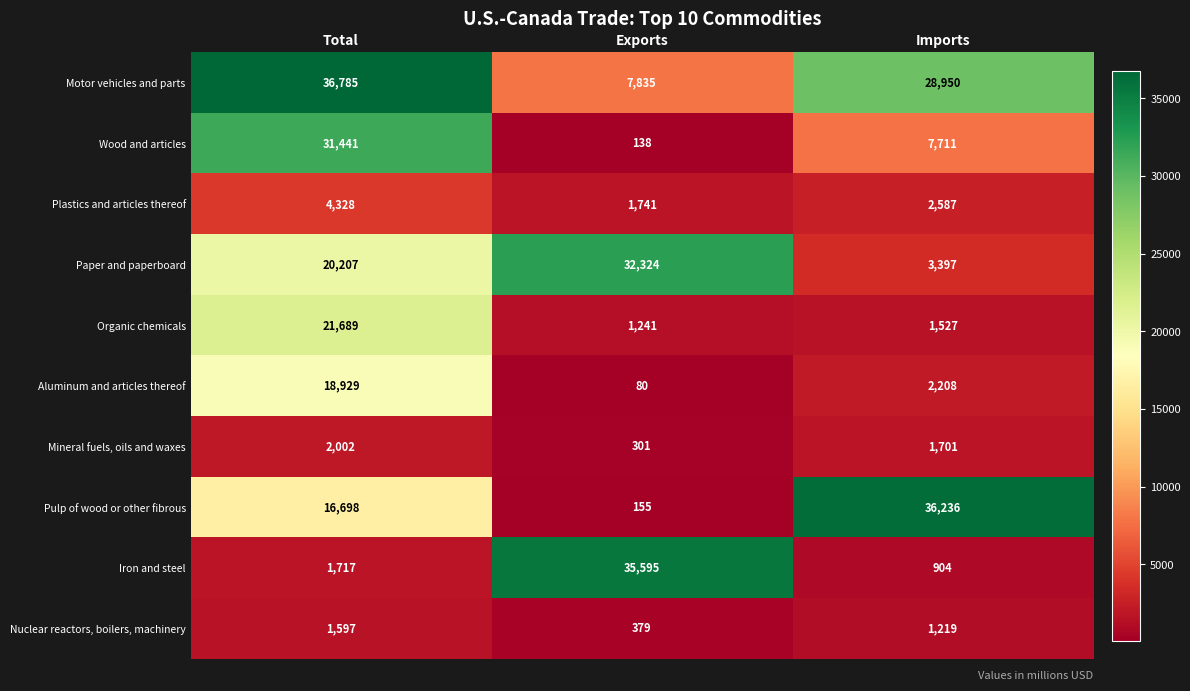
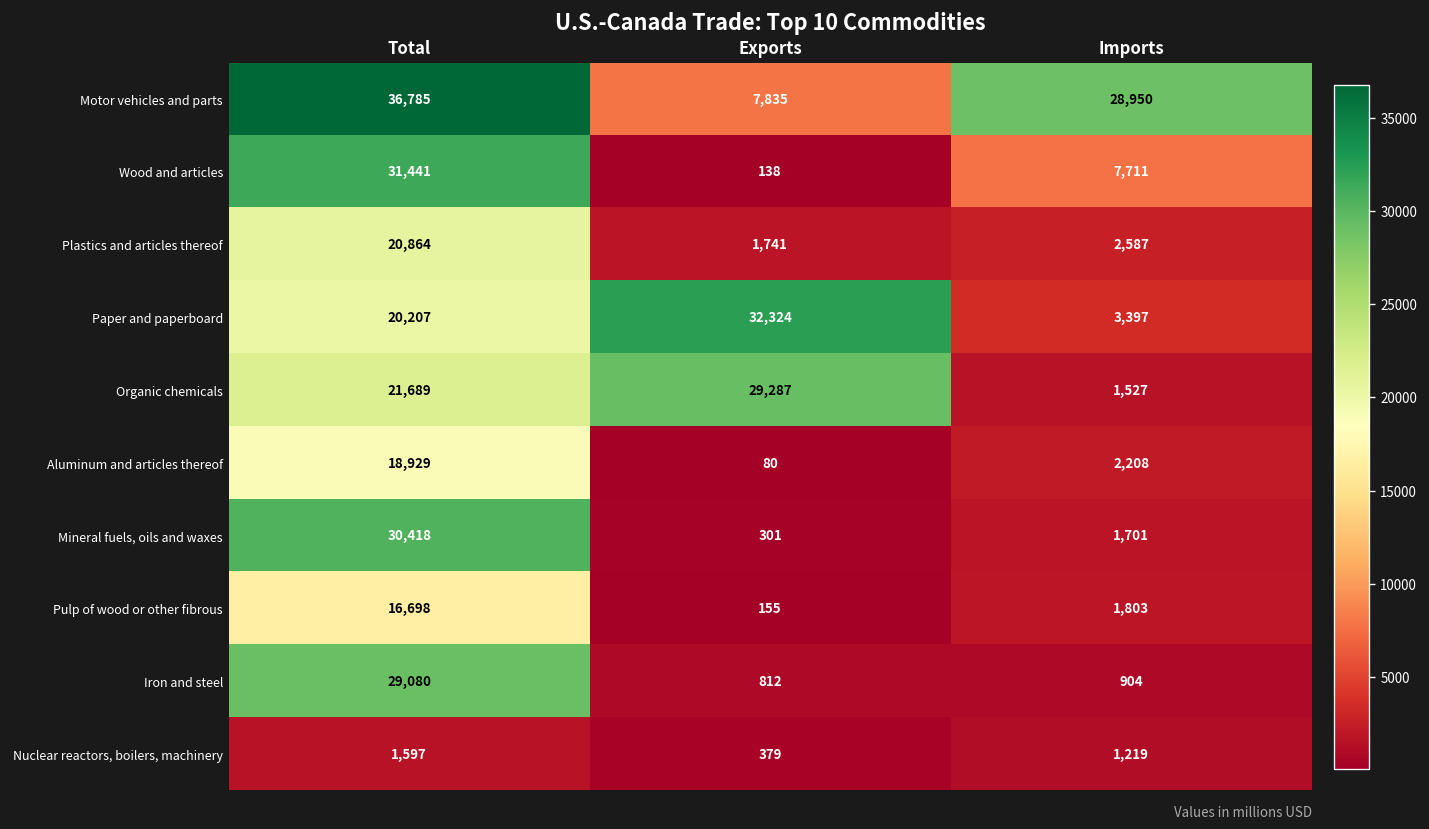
Plastics and articles thereof, Total: 4,328 -> 20,864
Organic chemicals, Exports: 1,241 -> 29,287
Mineral fuels, oils and waxes, Total: 2,002 -> 30,418
Pulp of wood or other fibrous, Imports: 36,236 -> 1,803
Iron and steel, Total: 1,717 -> 29,080
Iron and steel, Exports: 35,595 -> 812
